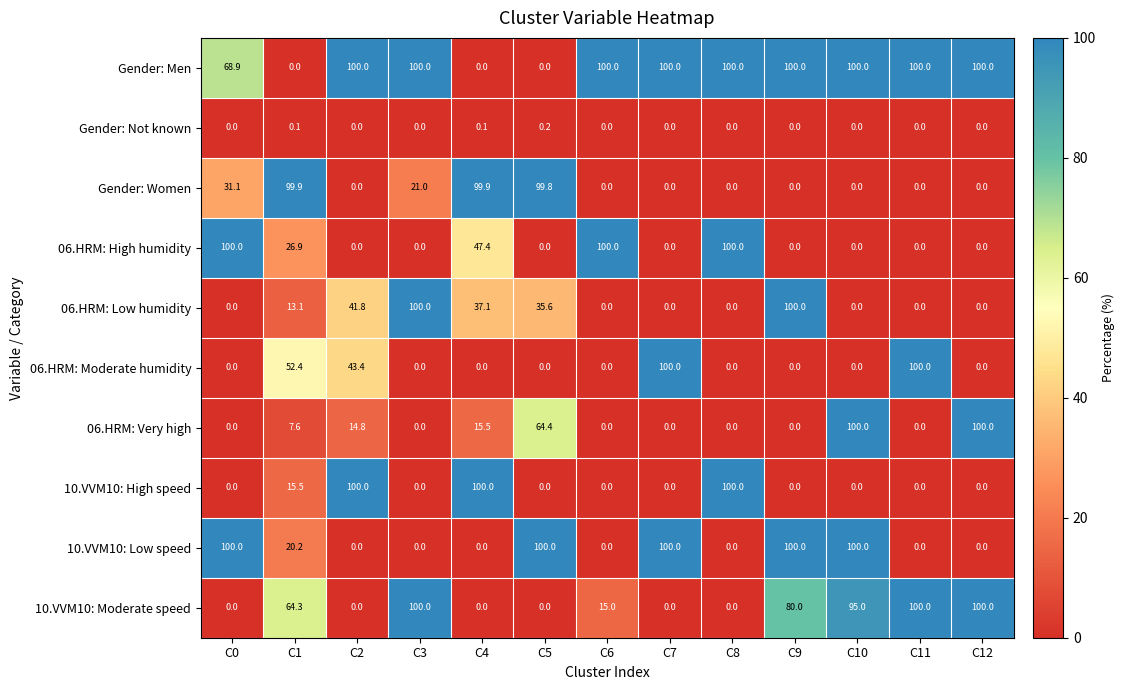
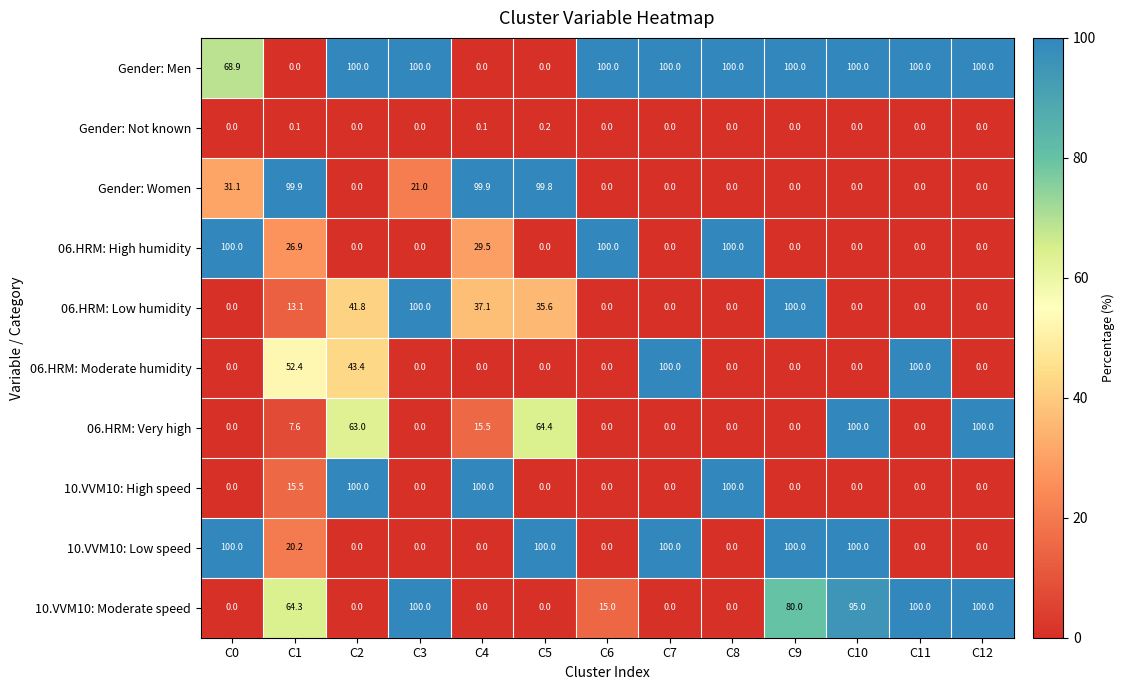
06.HRM: High humidity, C4: 47.4 -> 29.5
06.HRM: Very high, C2: 14.8 -> 63.0
